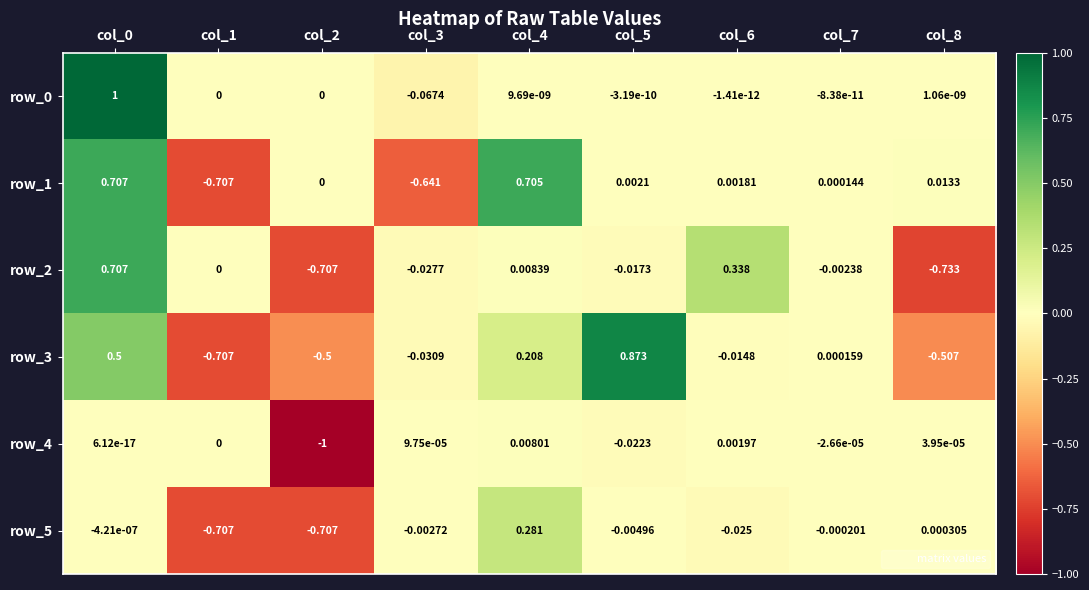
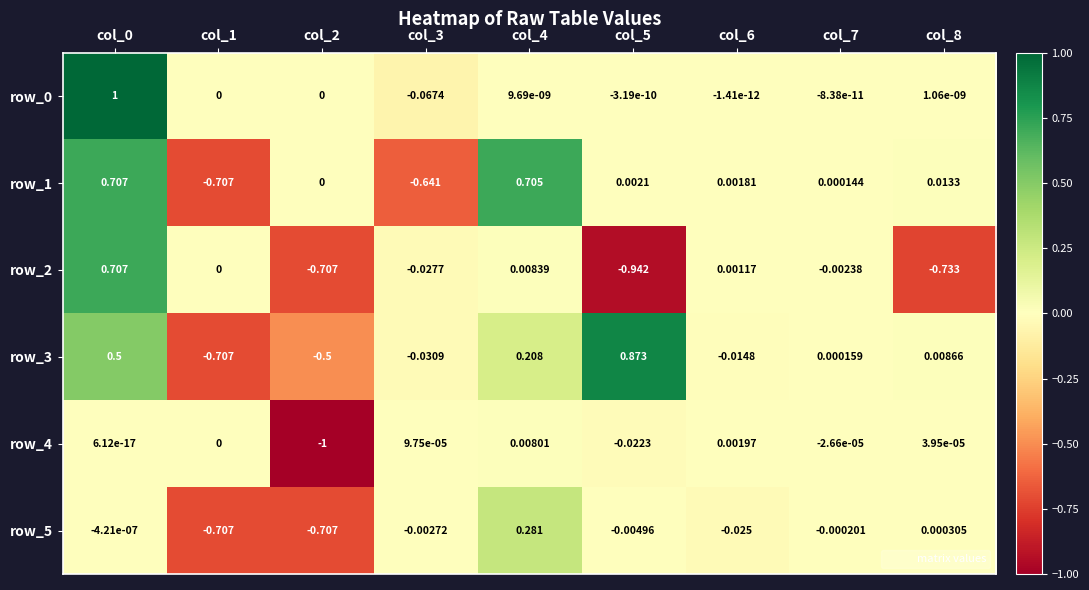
row_2, col_5: -0.0173 -> -0.942
row_2, col_6: 0.338 -> 0.00117
row_3, col_8: -0.507 -> 0.00866
